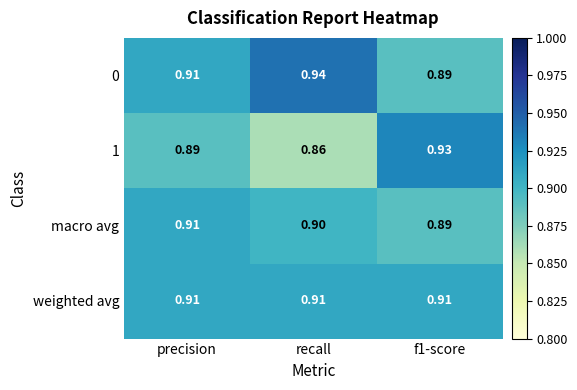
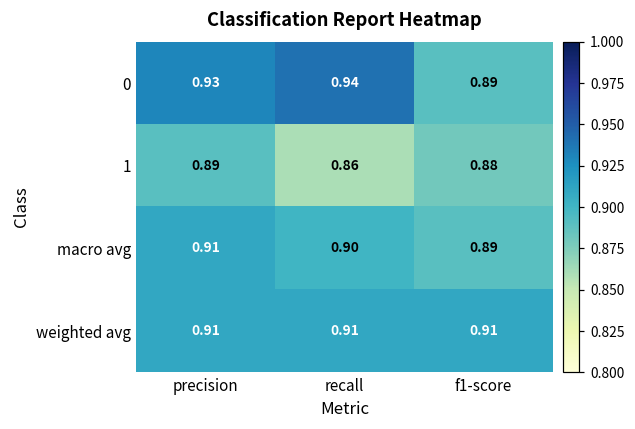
0, precision: 0.91 -> 0.93
1, f1-score: 0.93 -> 0.88
